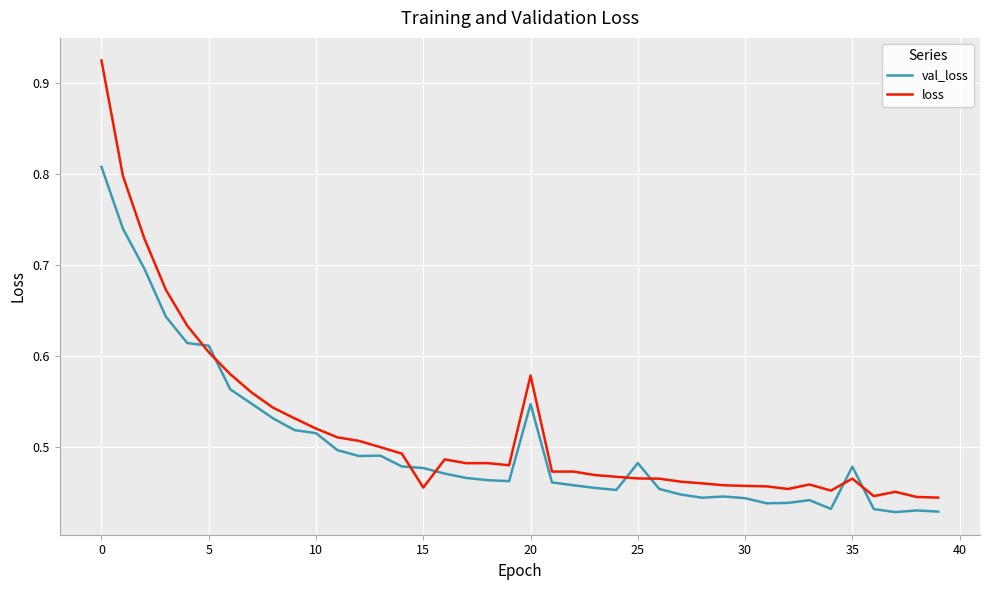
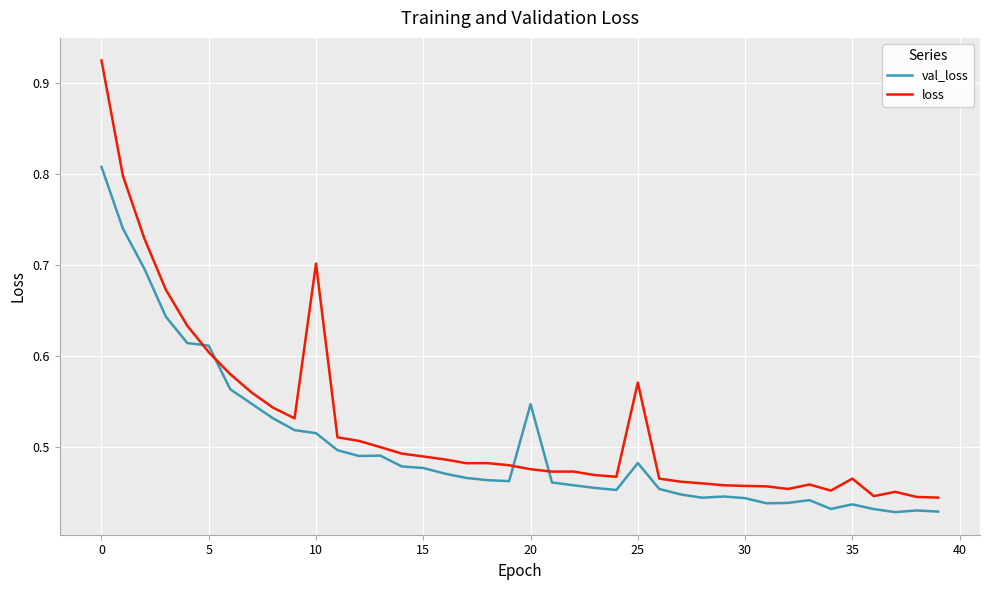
loss, 10: 0.52 -> 0.70
loss, 15: 0.46 -> 0.49
loss, 20: 0.58 -> 0.48
loss, 25: 0.47 -> 0.57
val_loss, 35: 0.48 -> 0.44
